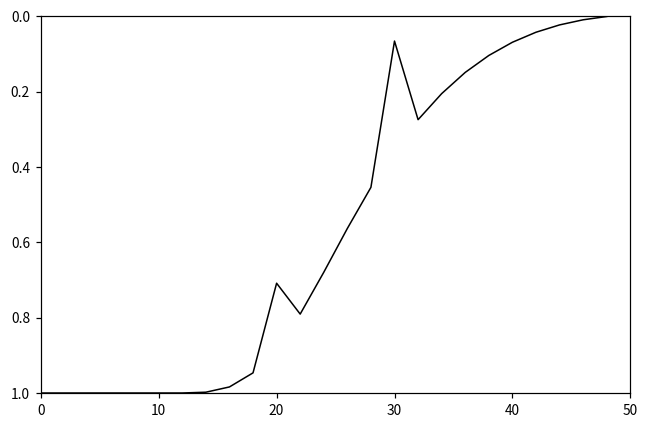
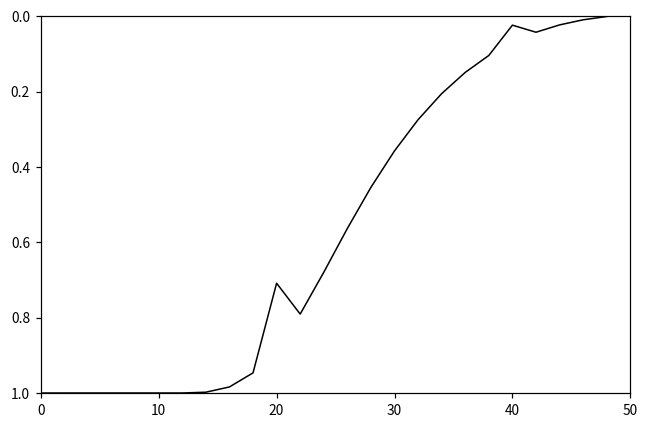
30: 0.07 -> 0.36
40: 0.07 -> 0.02
